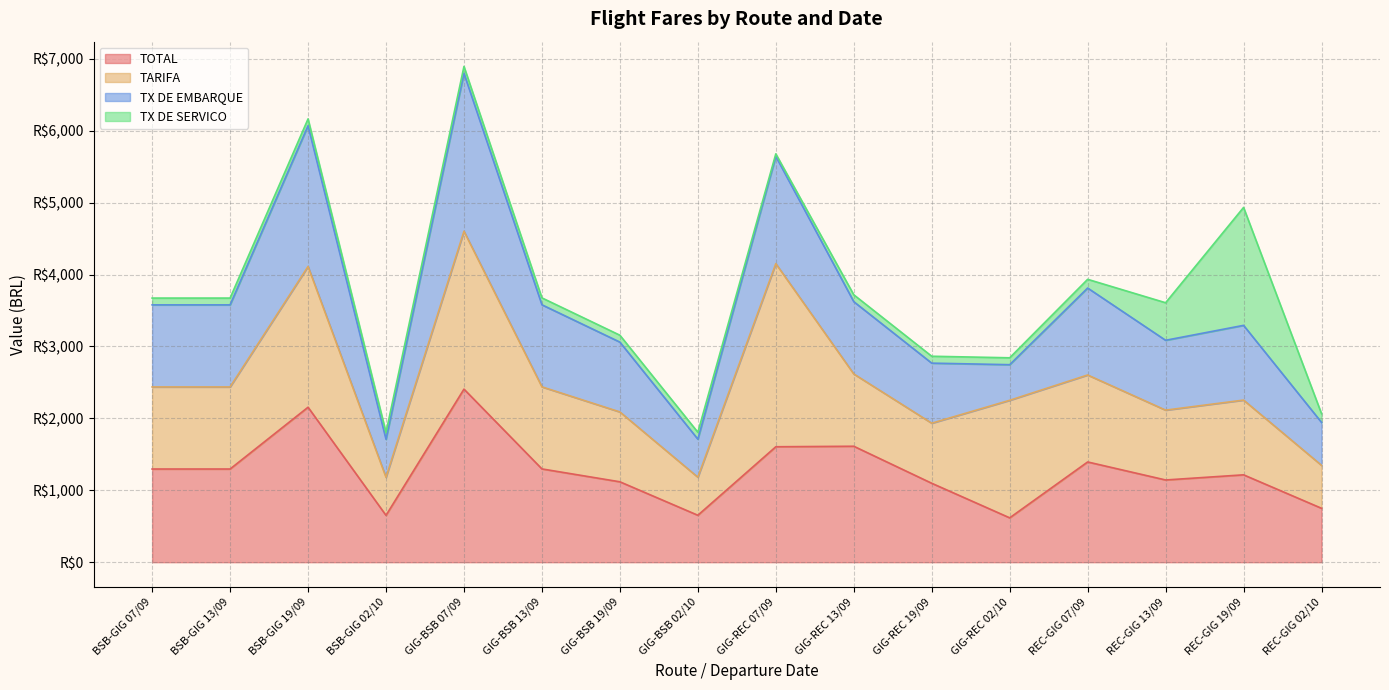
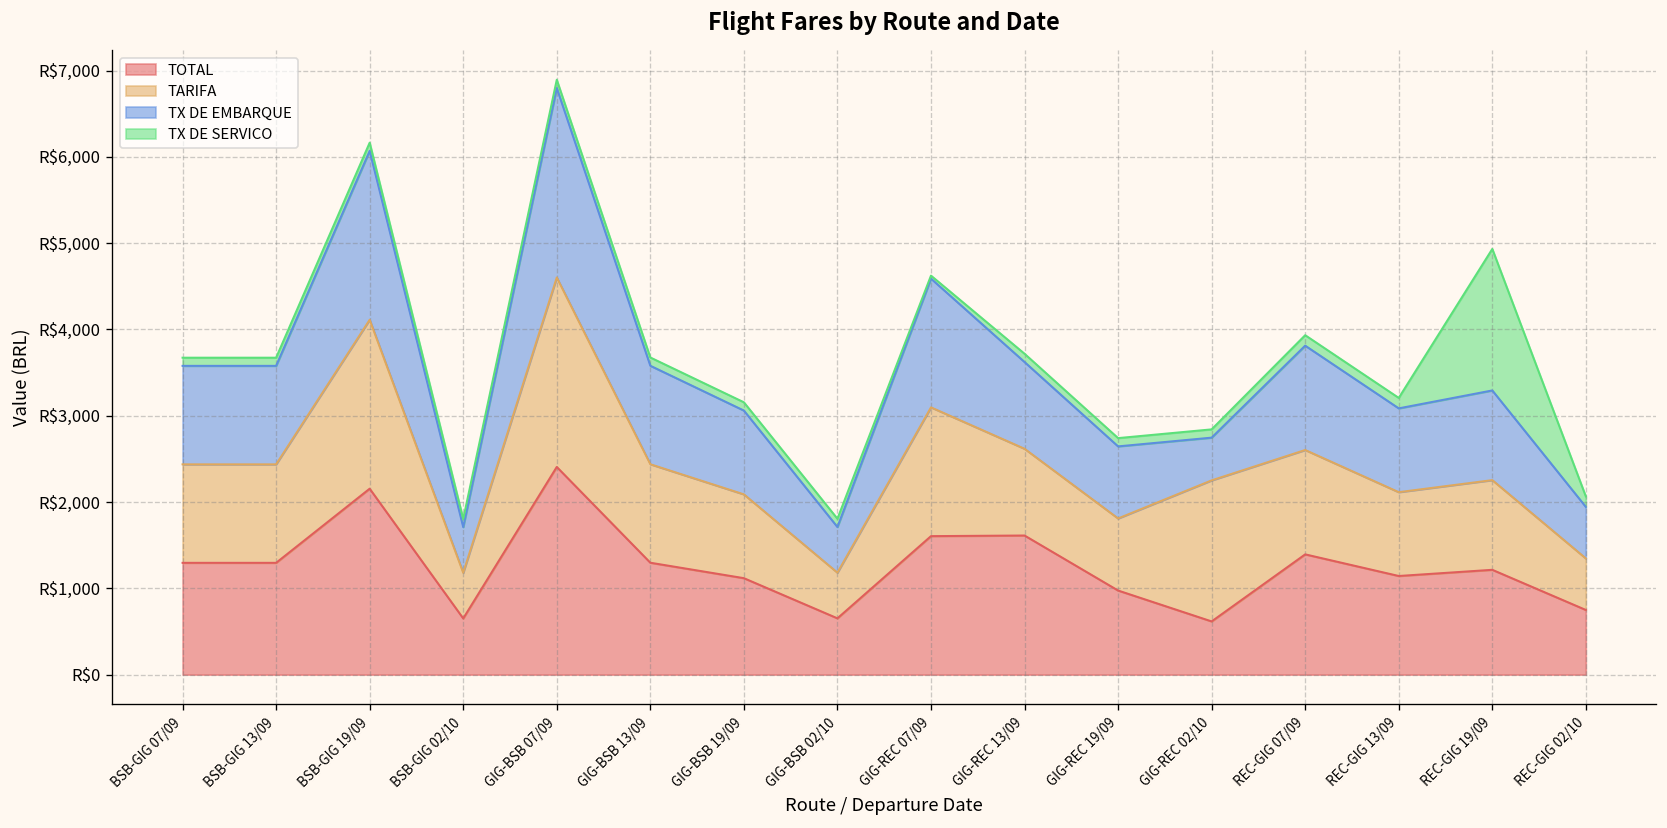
TARIFA, GIG-REC 07/09: R$2,500 -> R$1,500
TOTAL, GIG-REC 19/09: R$1,100 -> R$1,000
TX DE SERVICO, REC-GIG 13/09: R$500 -> R$100
